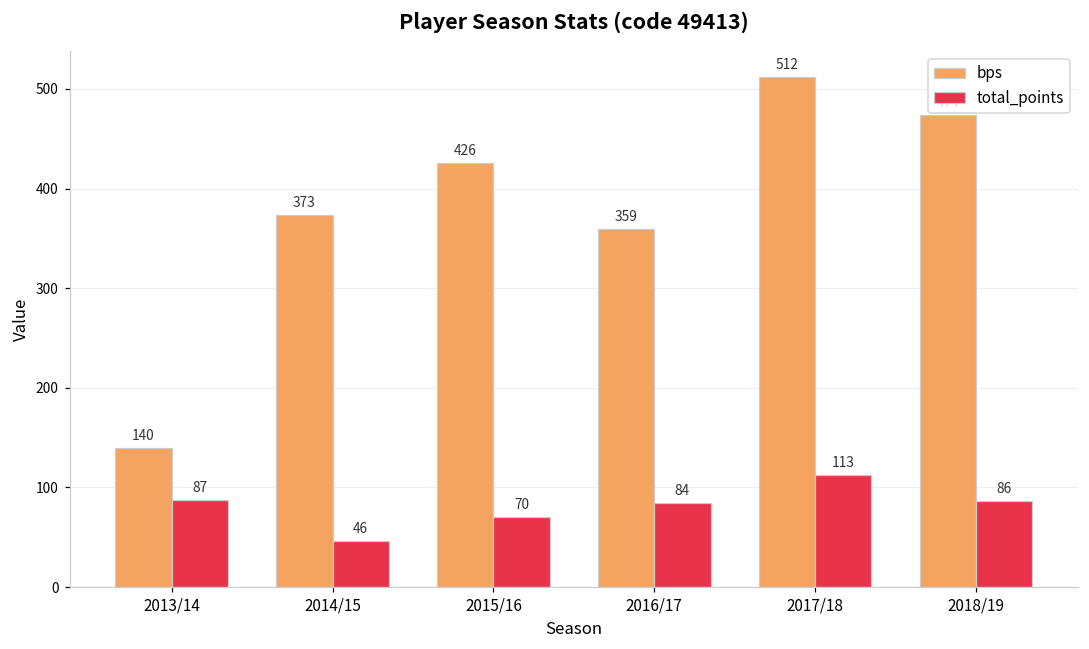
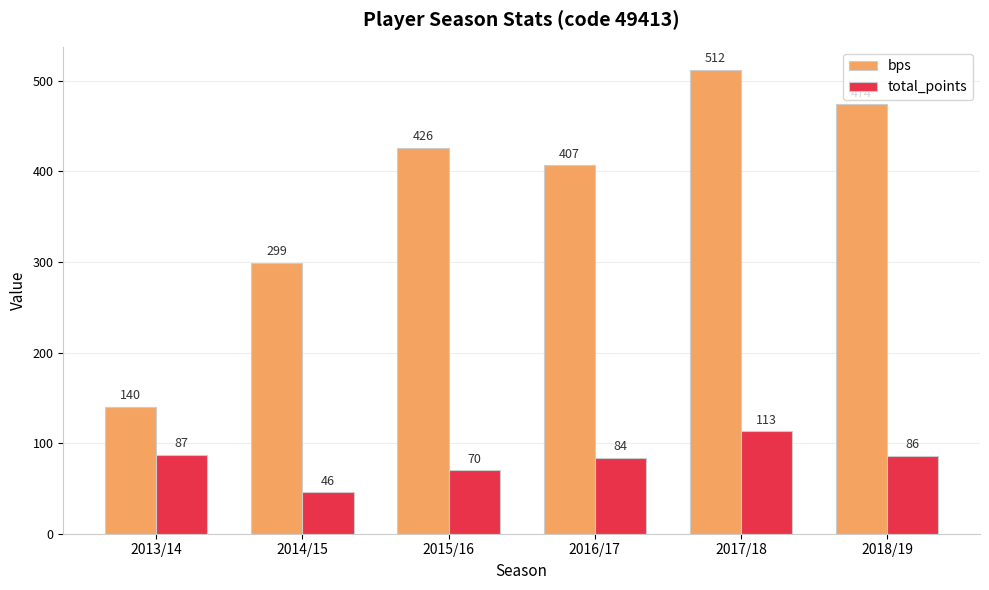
bps, 2014/15: 373 -> 299
bps, 2016/17: 359 -> 407
